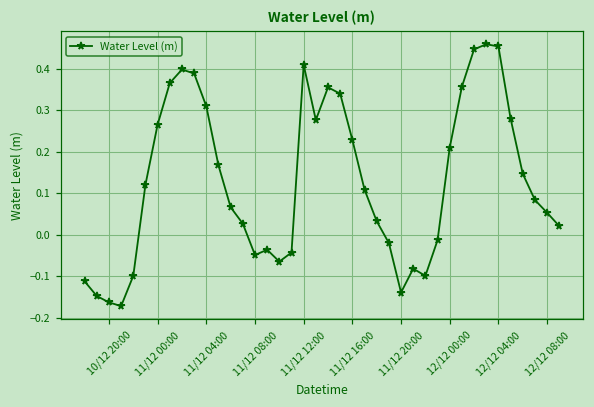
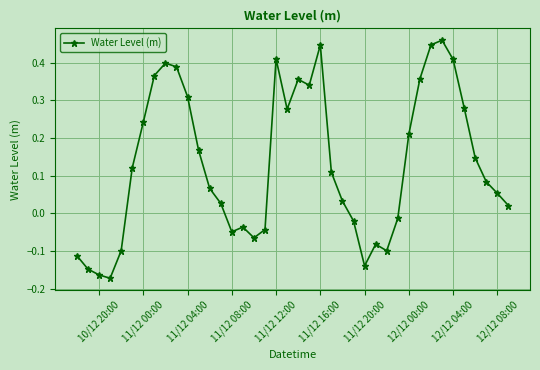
11/12 00:00: 0.27 -> 0.24
11/12 16:00: 0.23 -> 0.45
12/12 04:00: 0.45 -> 0.41
